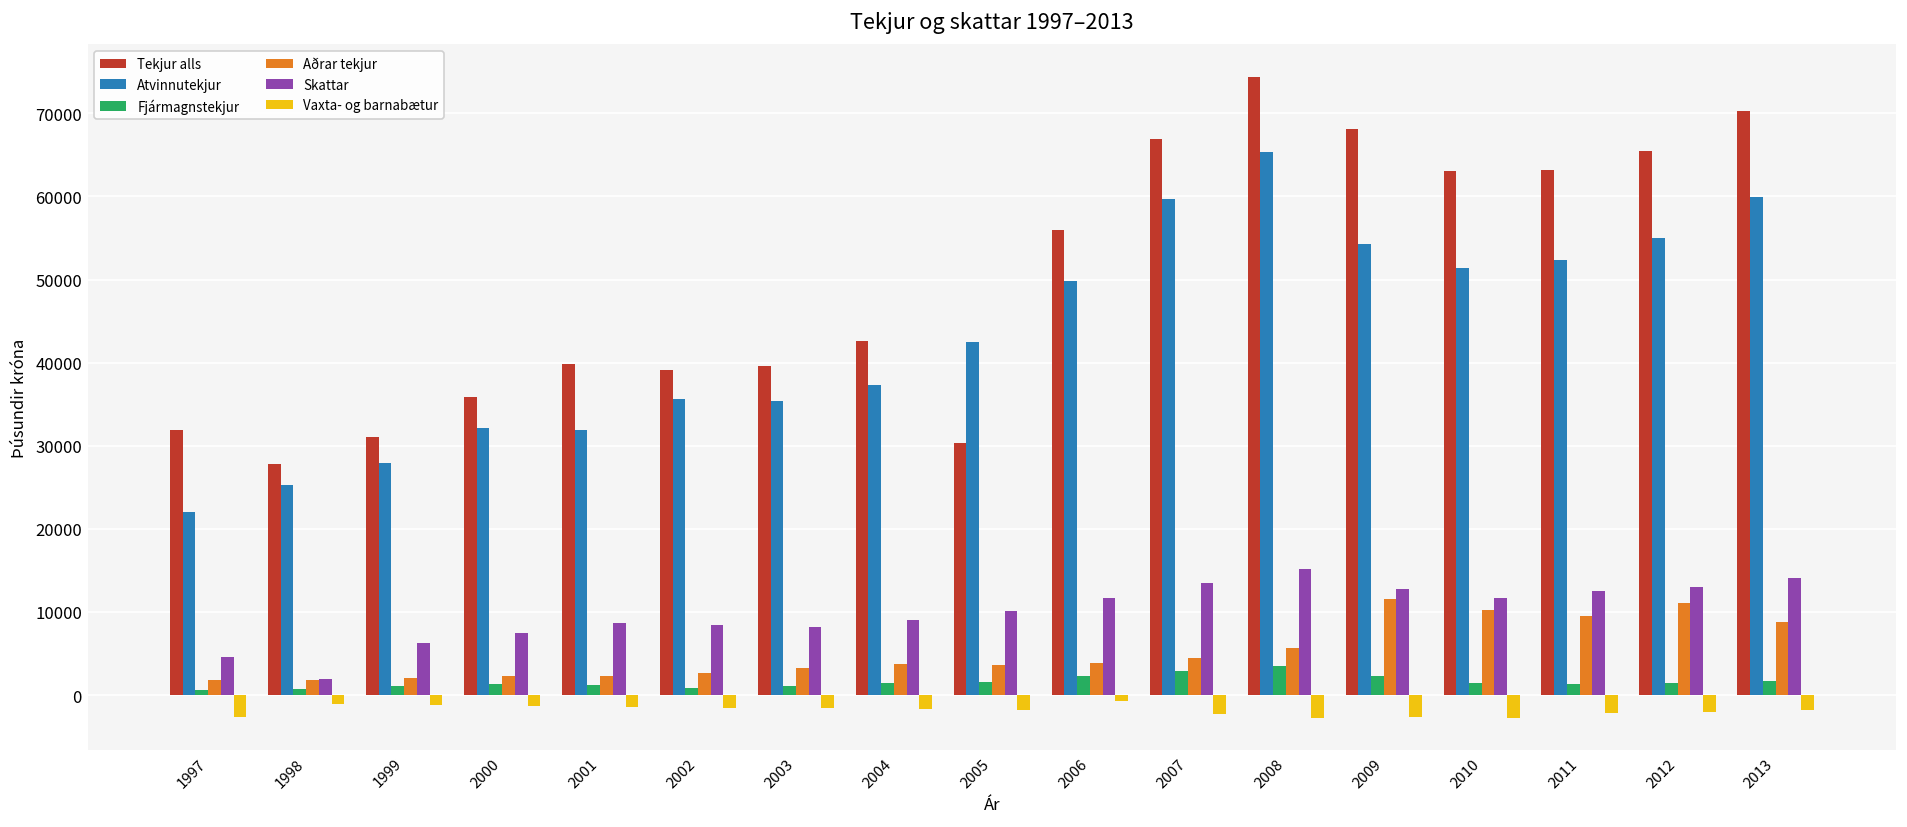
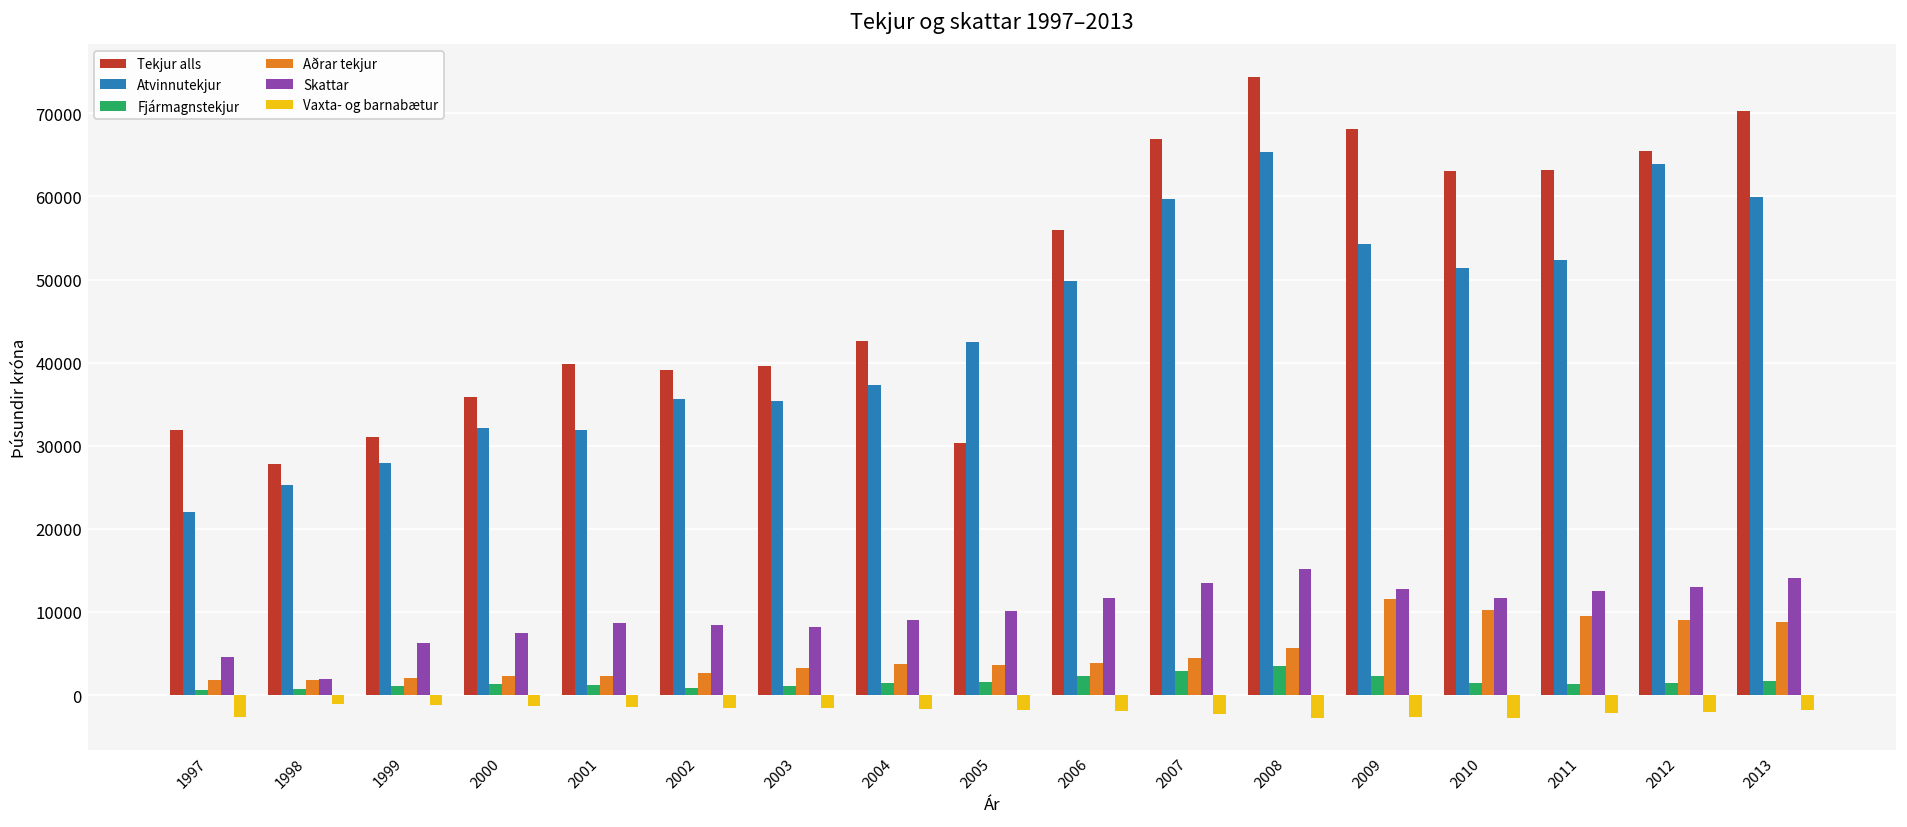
Vaxta- og barnabætur, 2006: -1000 -> -2000
Atvinnutekjur, 2012: 55000 -> 64000
Aðrar tekjur, 2012: 11000 -> 9000
